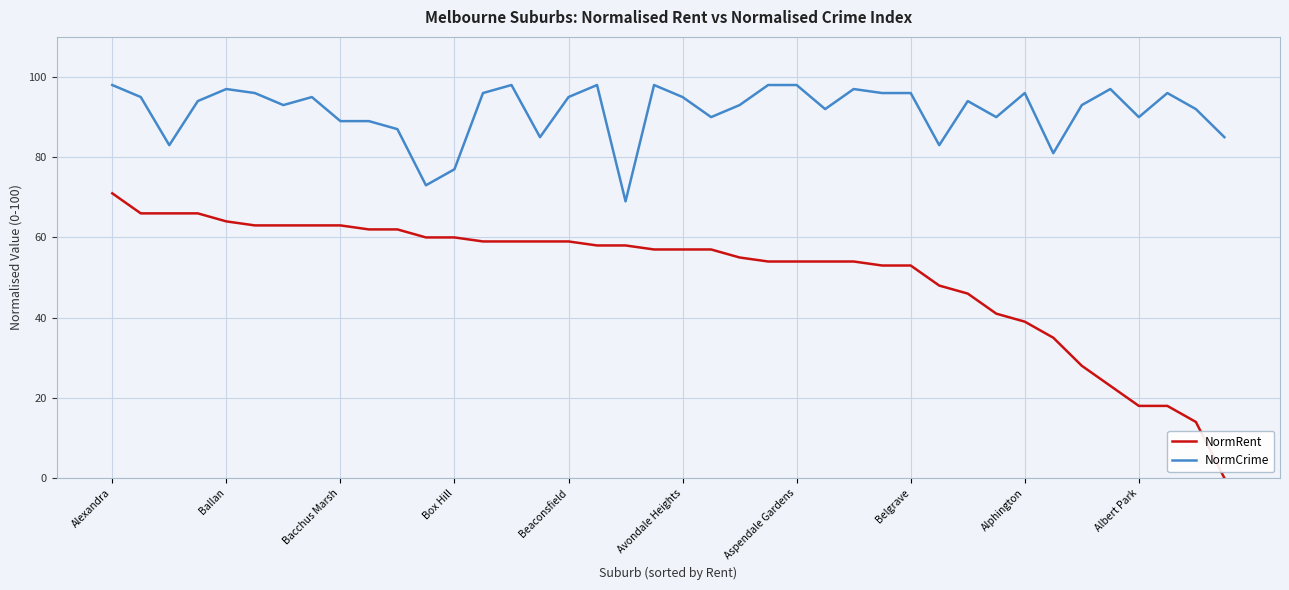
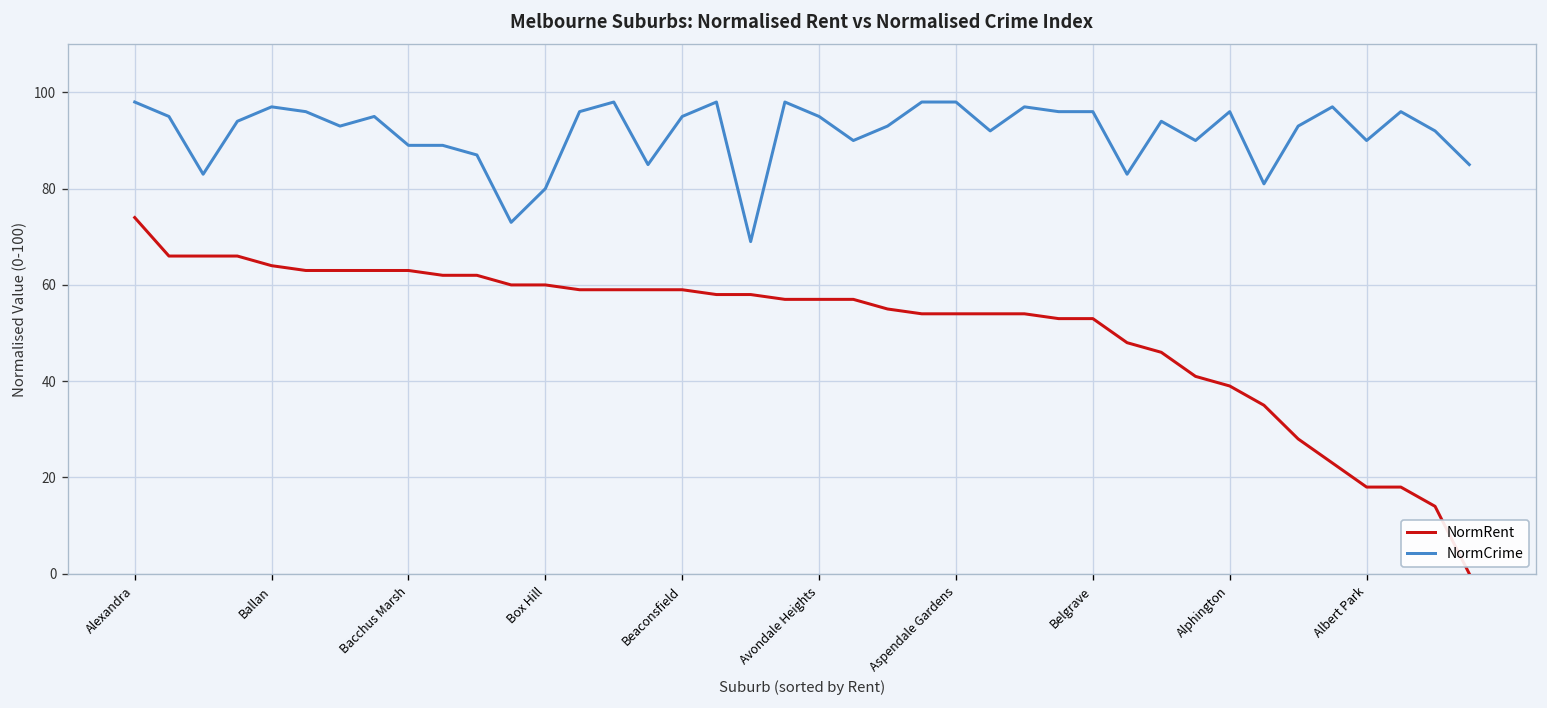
NormRent, Alexandra: 71 -> 74
NormCrime, Box Hill: 77 -> 80
